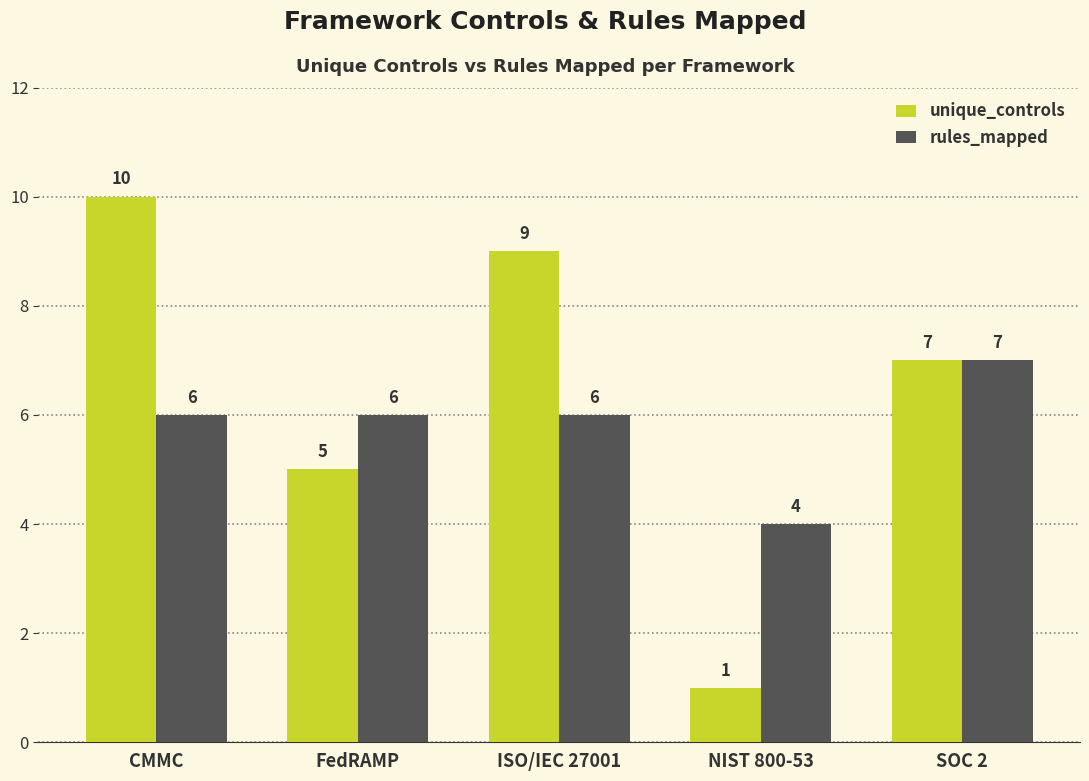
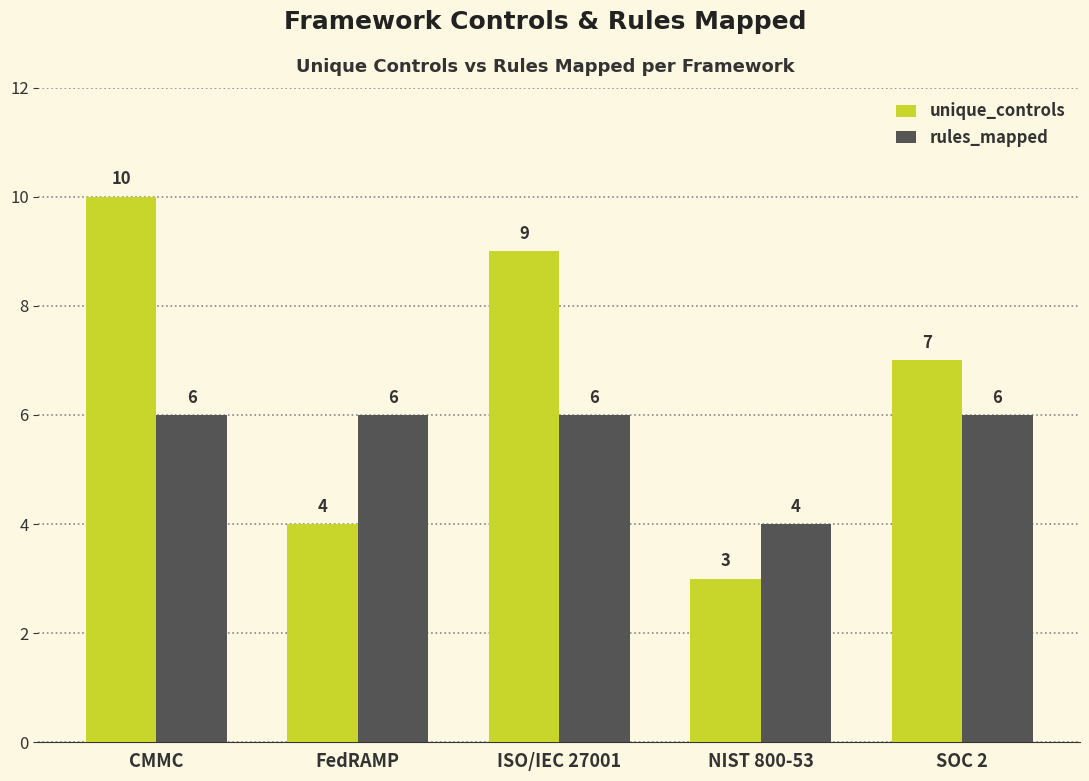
unique_controls, FedRAMP: 5 -> 4
unique_controls, NIST 800-53: 1 -> 3
rules_mapped, SOC 2: 7 -> 6
